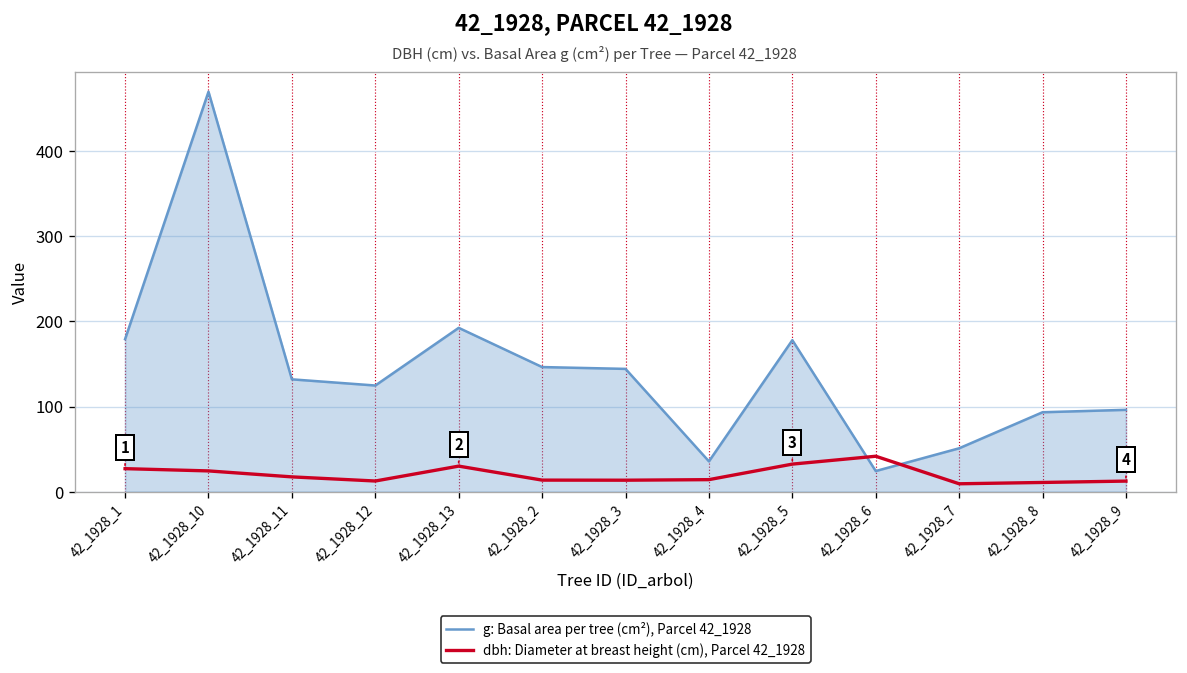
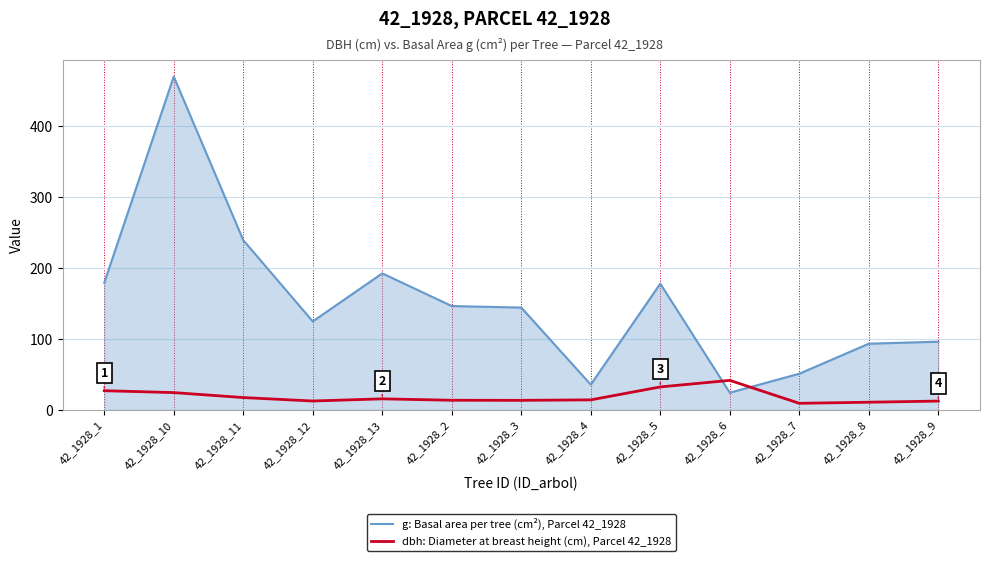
g: Basal area per tree (cm²), Parcel 42_1928, 42_1928_11: 130 -> 240
dbh: Diameter at breast height (cm), Parcel 42_1928, 42_1928_13: 30 -> 20
